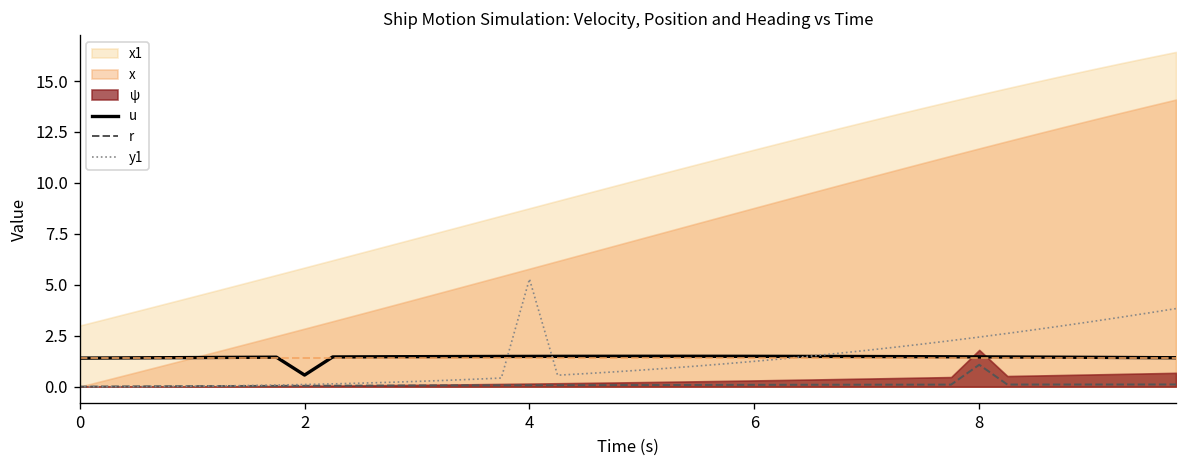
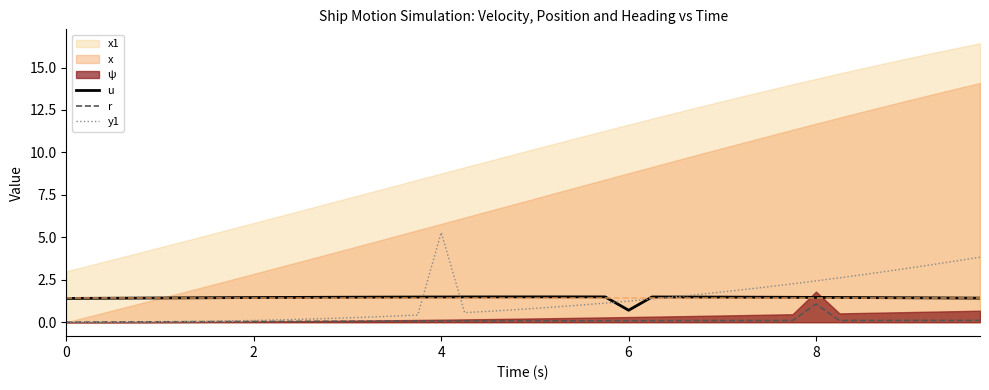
u, 2: 0.6 -> 1.5
u, 6: 1.5 -> 0.7
